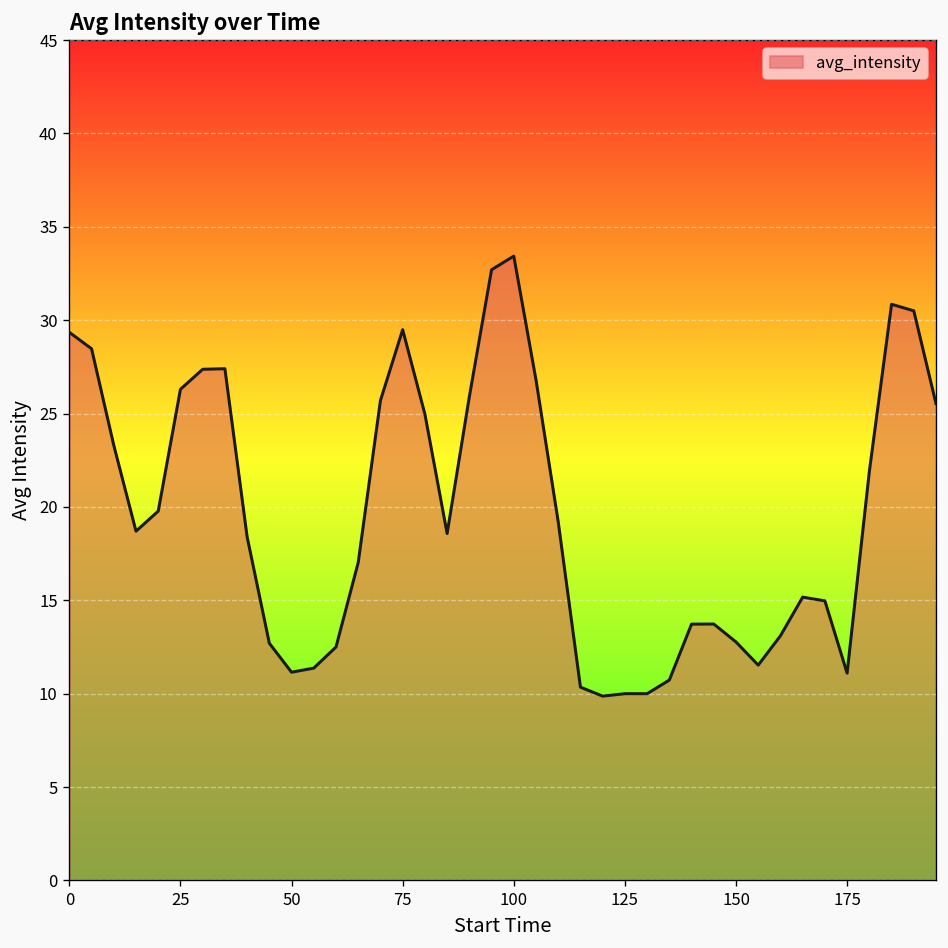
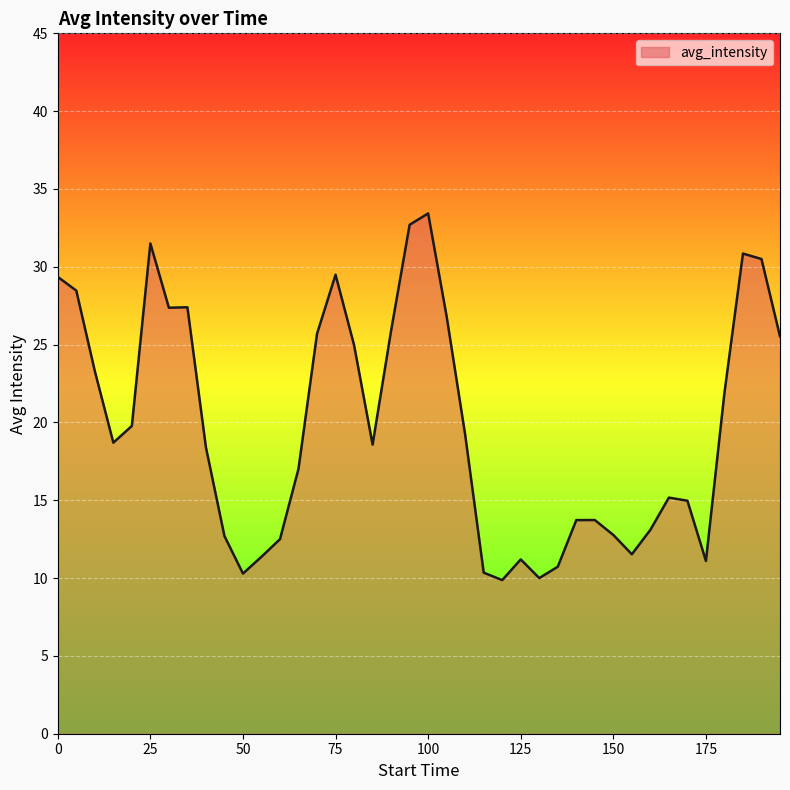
25: 26.3 -> 31.5
50: 11.2 -> 10.3
125: 10.0 -> 11.2
